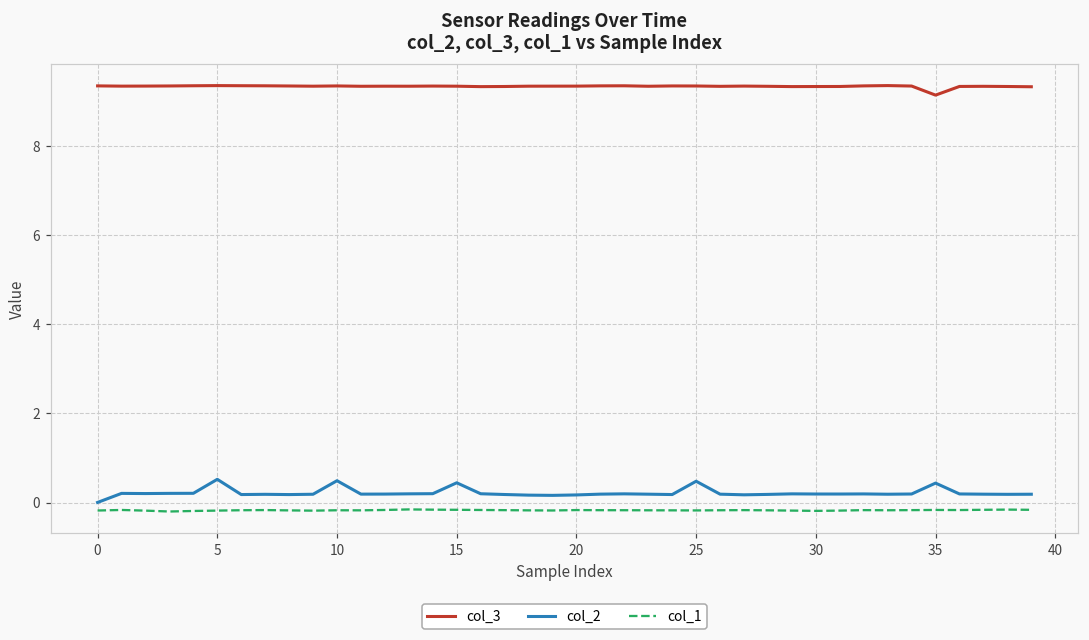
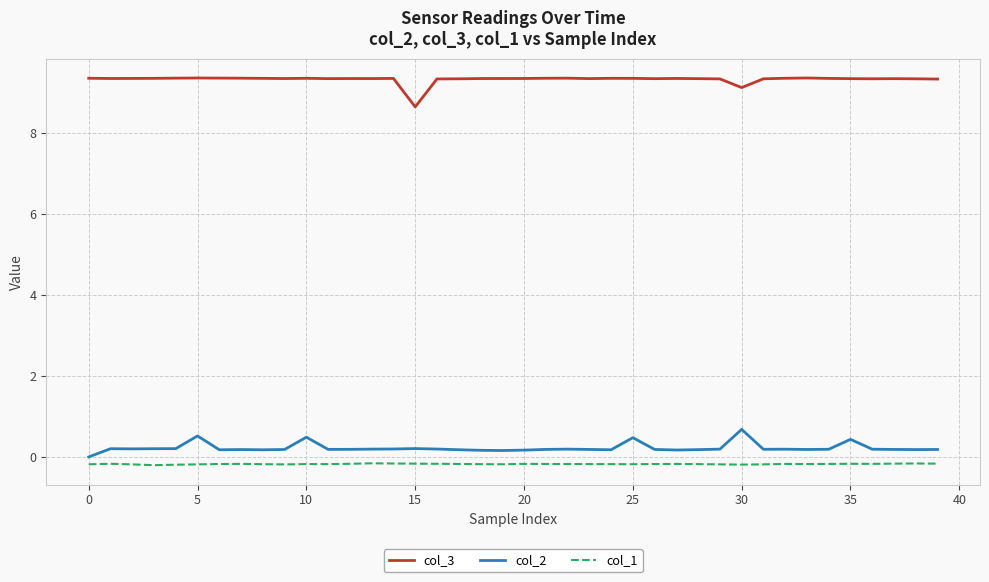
col_3, 15: 9.3 -> 8.6
col_2, 15: 0.4 -> 0.2
col_3, 30: 9.3 -> 9.1
col_2, 30: 0.2 -> 0.7
col_3, 35: 9.1 -> 9.3
